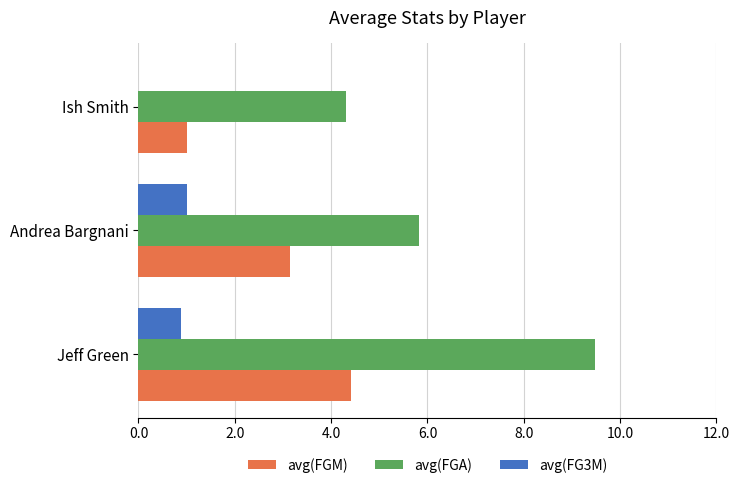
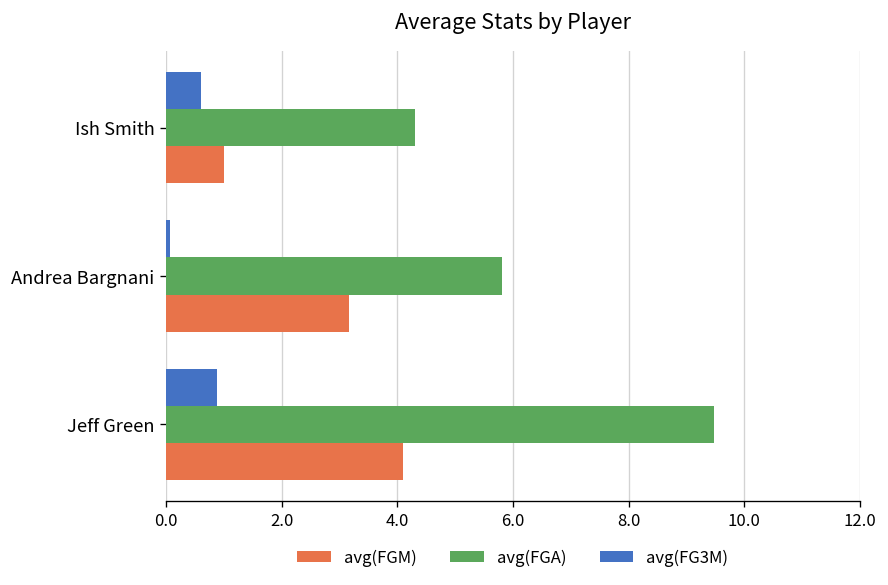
avg(FG3M), Ish Smith: 0.0 -> 0.6
avg(FG3M), Andrea Bargnani: 1.0 -> 0.1
avg(FGM), Jeff Green: 4.4 -> 4.1
